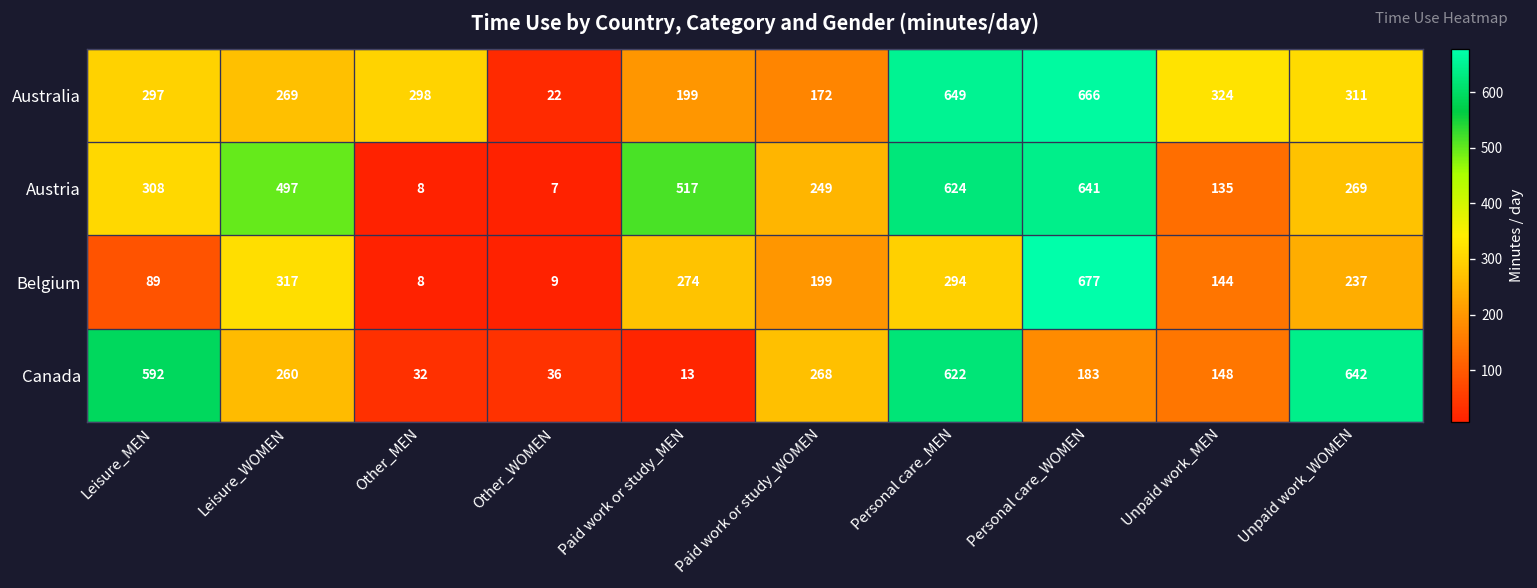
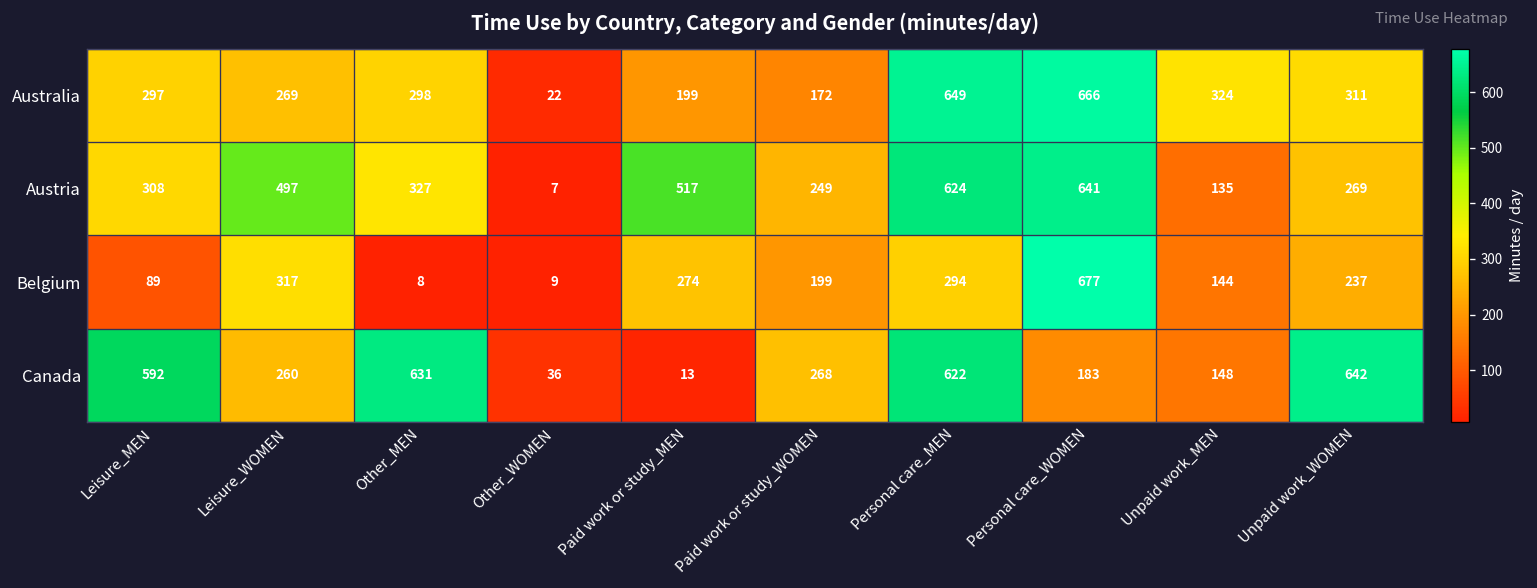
Austria, Other_MEN: 8 -> 327
Canada, Other_MEN: 32 -> 631
